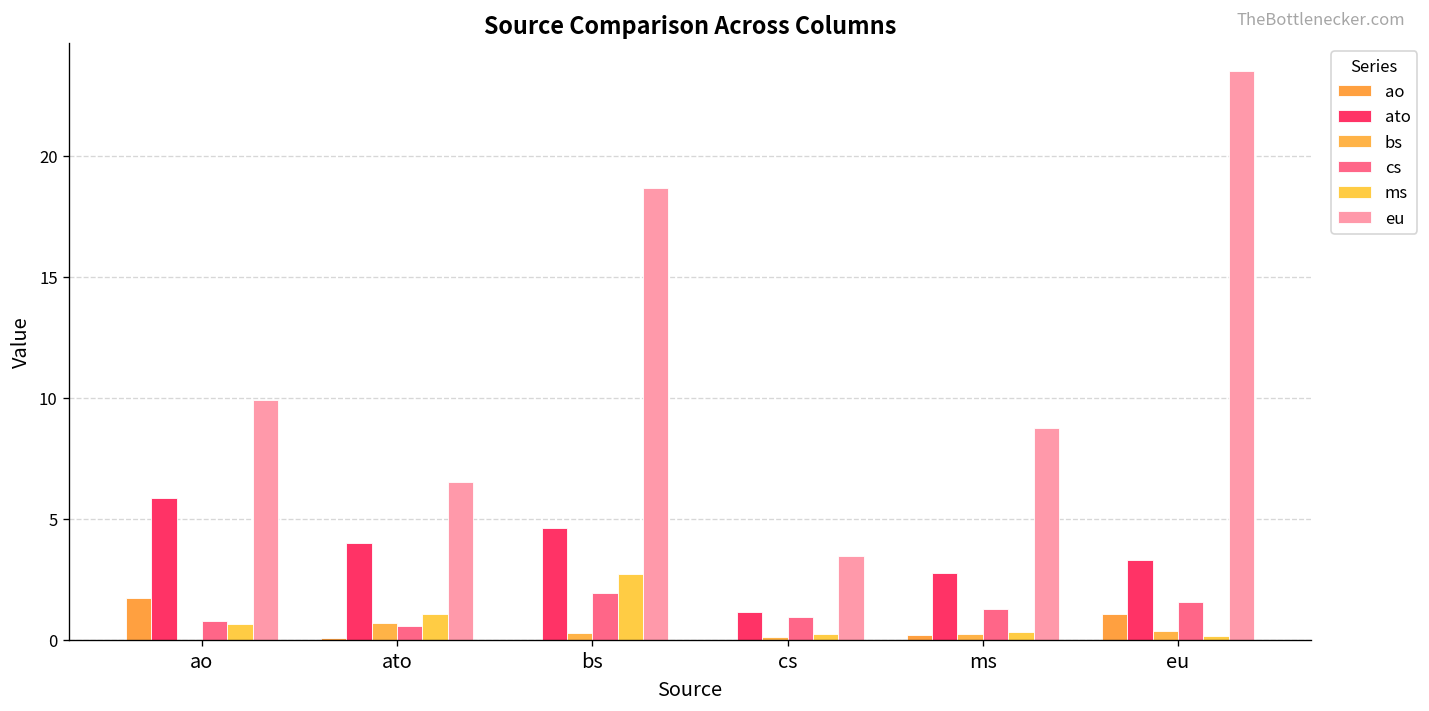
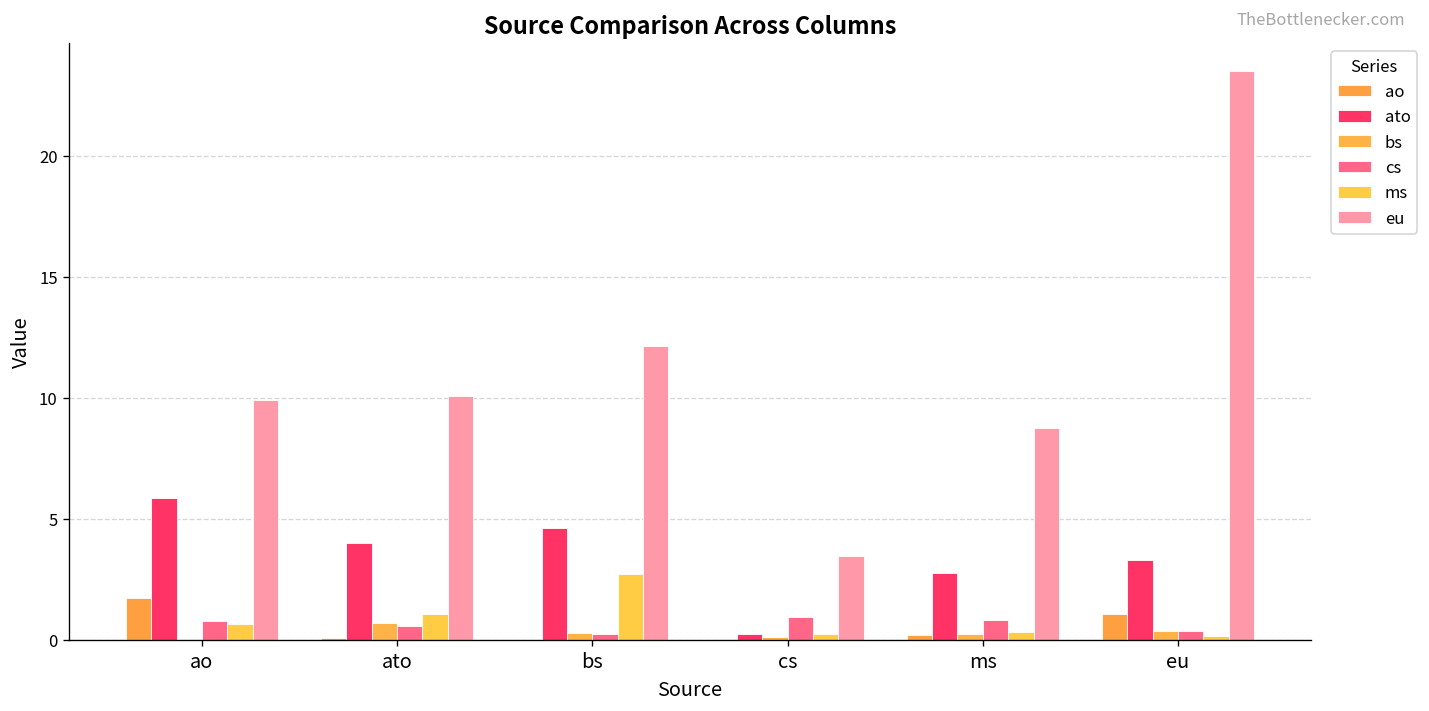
eu, ato: 6.5 -> 10.1
cs, bs: 2.0 -> 0.3
eu, bs: 18.7 -> 12.1
ato, cs: 1.1 -> 0.2
cs, ms: 1.3 -> 0.8
cs, eu: 1.6 -> 0.4
